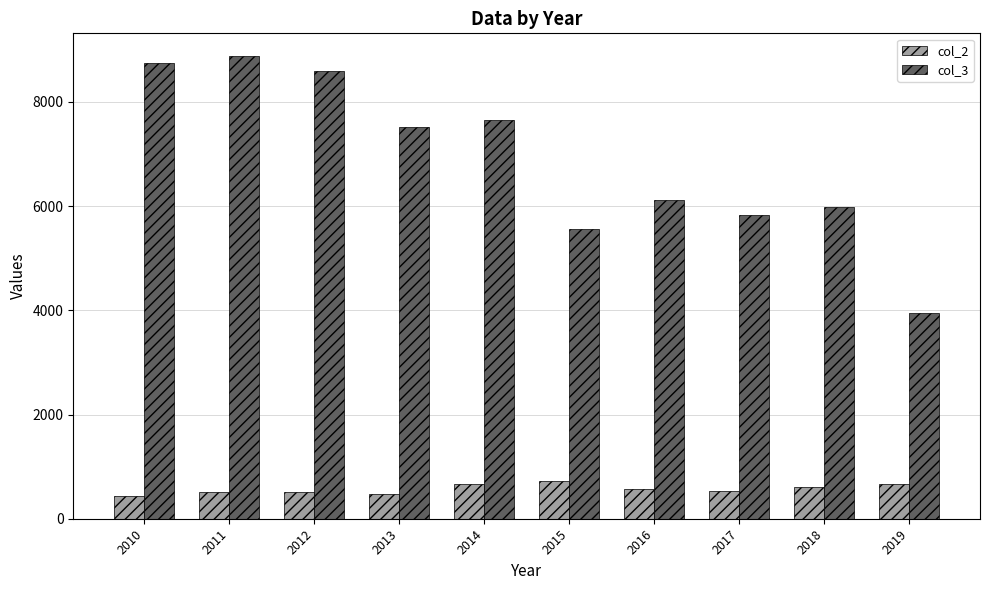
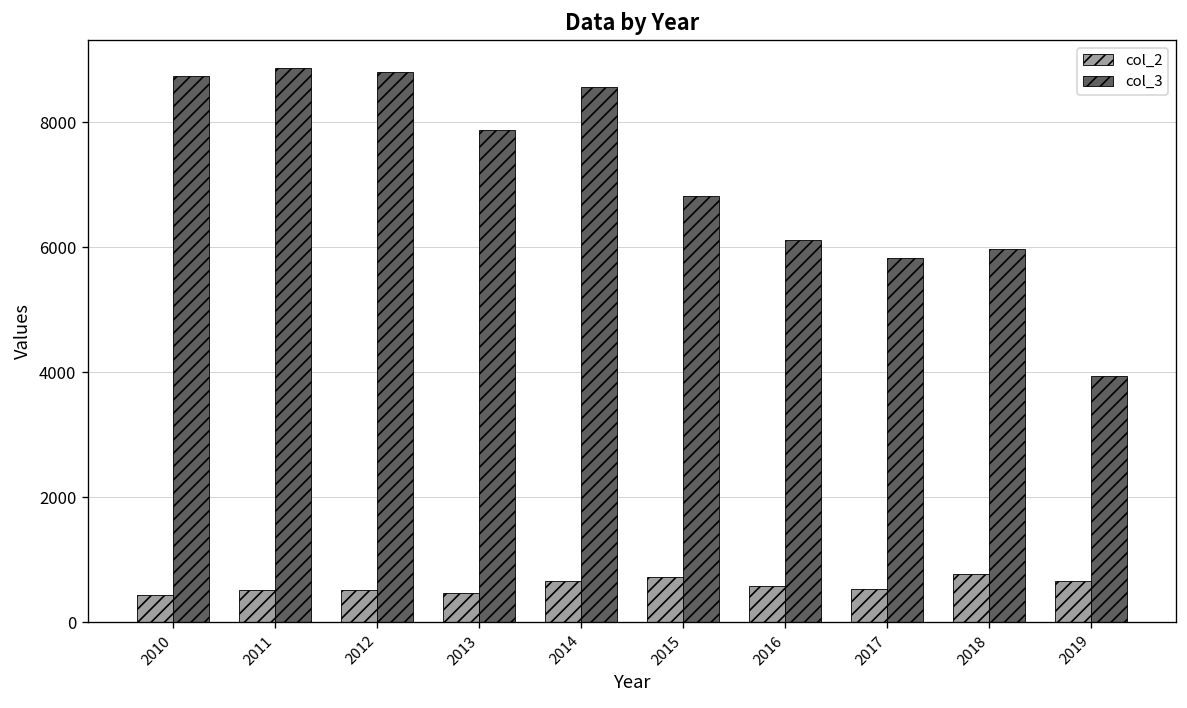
col_3, 2012: 8600 -> 8800
col_3, 2013: 7500 -> 7900
col_3, 2014: 7700 -> 8600
col_3, 2015: 5600 -> 6800
col_2, 2018: 600 -> 800
